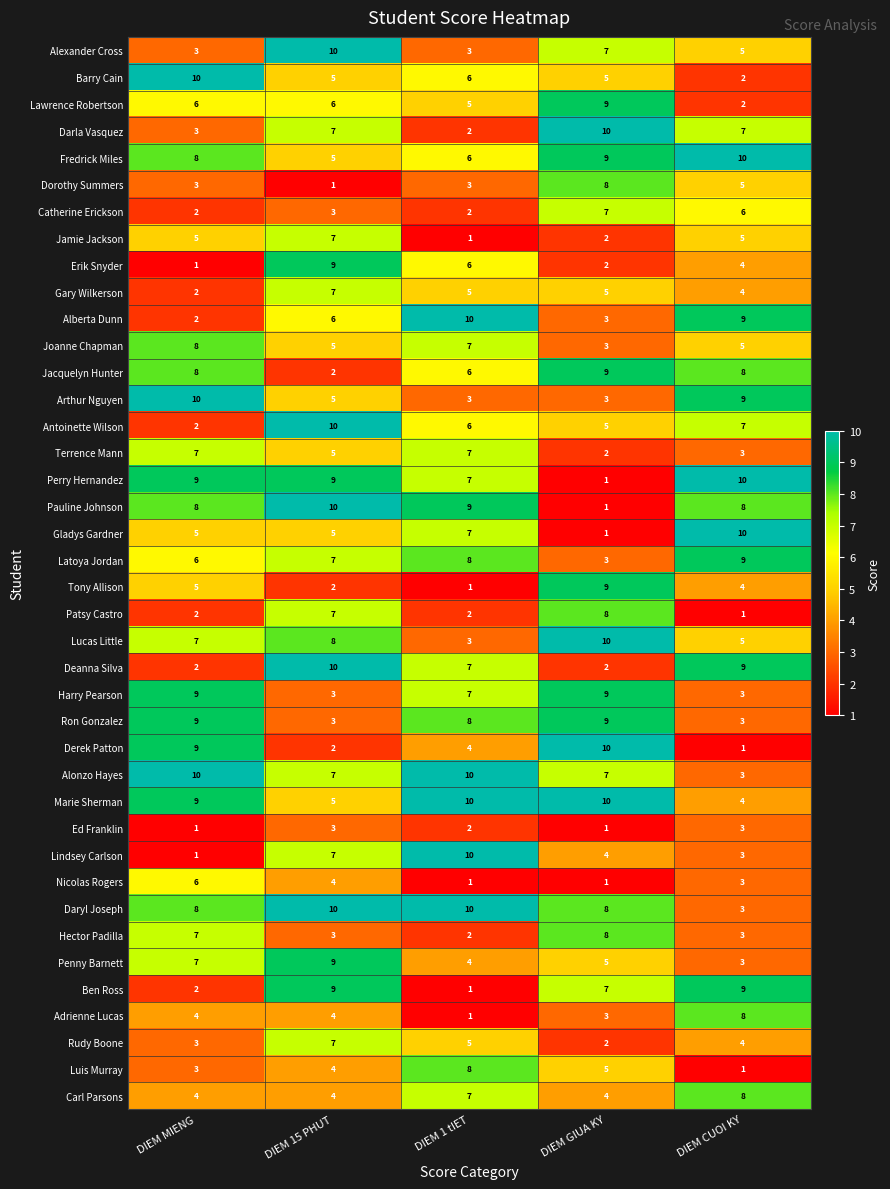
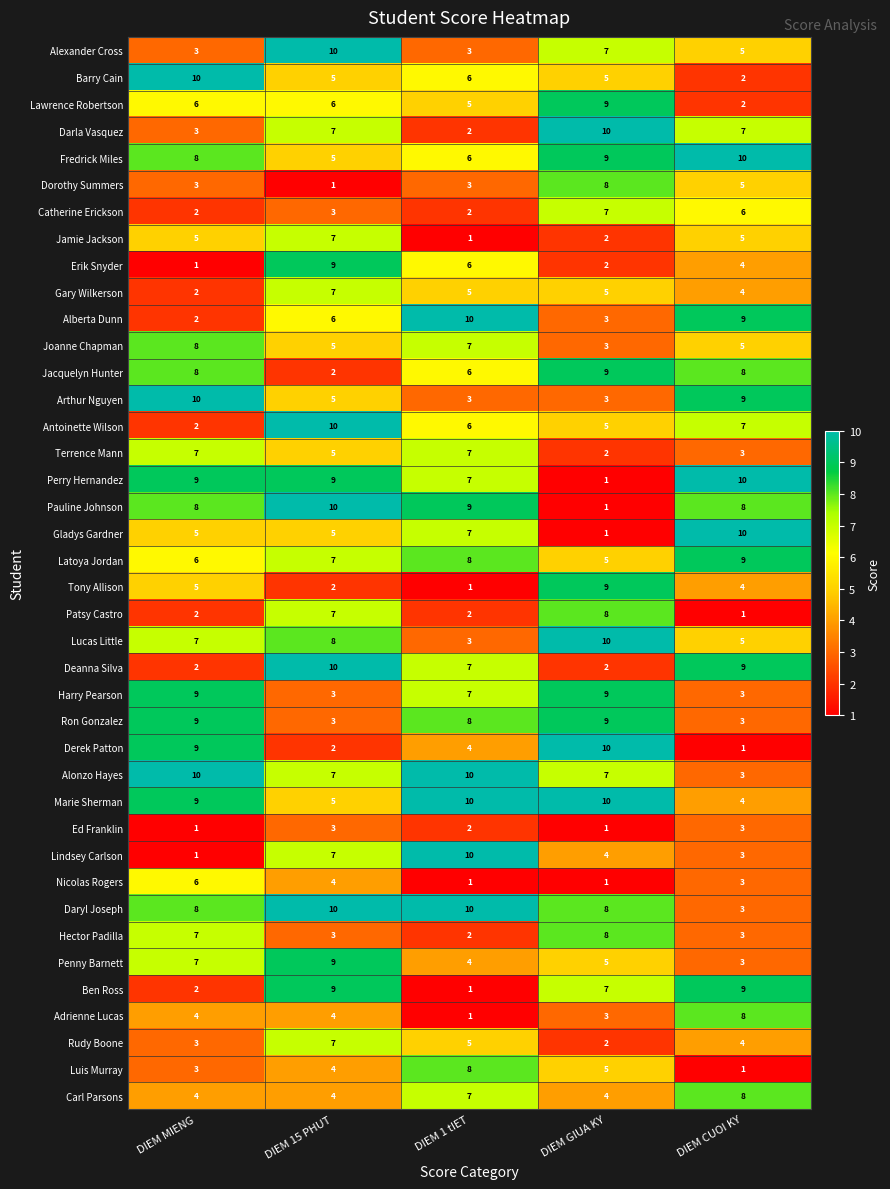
Latoya Jordan, DIEM GIUA KY: 3 -> 5
